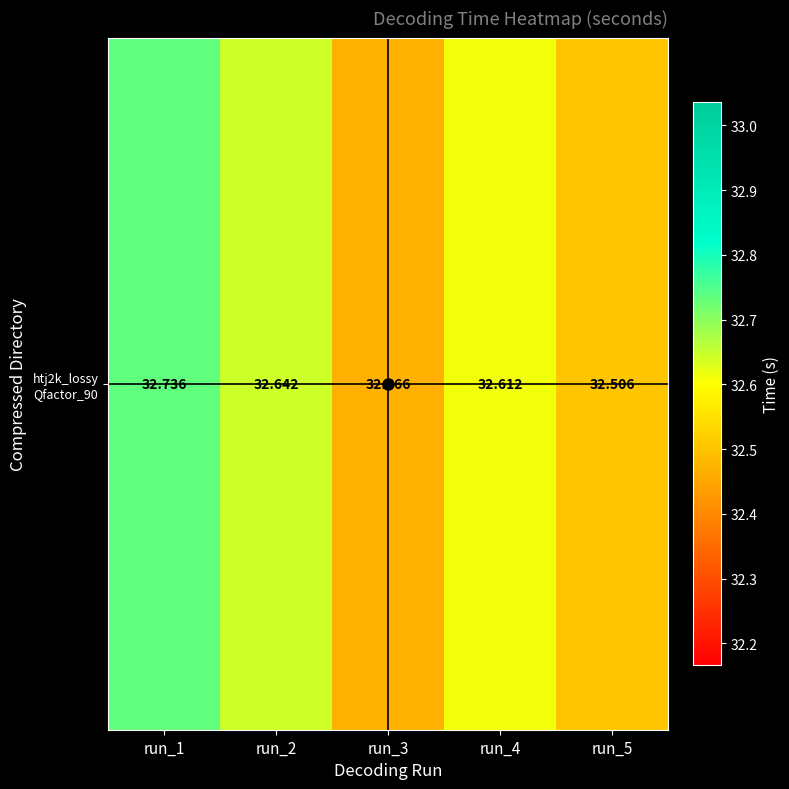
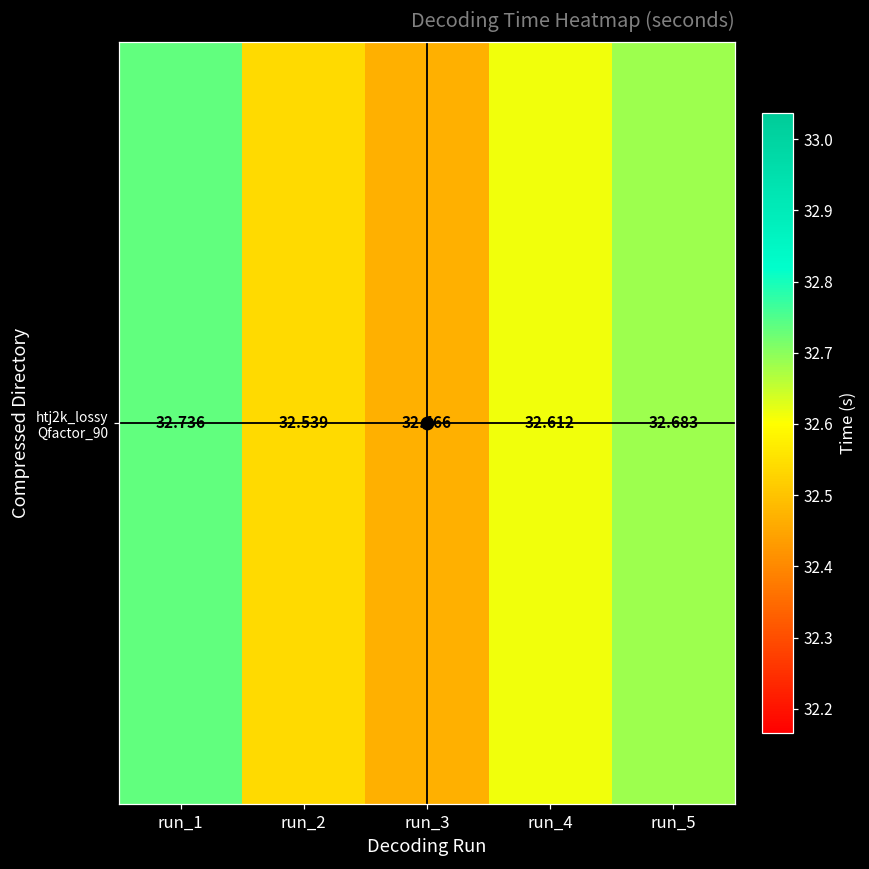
htj2k_lossy Qfactor_90, run_2: 32.642 -> 32.539
htj2k_lossy Qfactor_90, run_5: 32.506 -> 32.683
